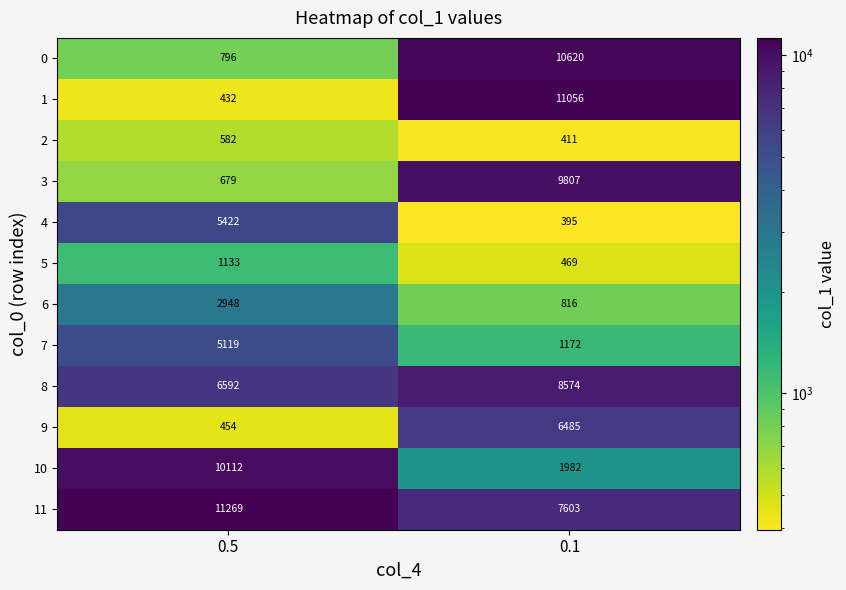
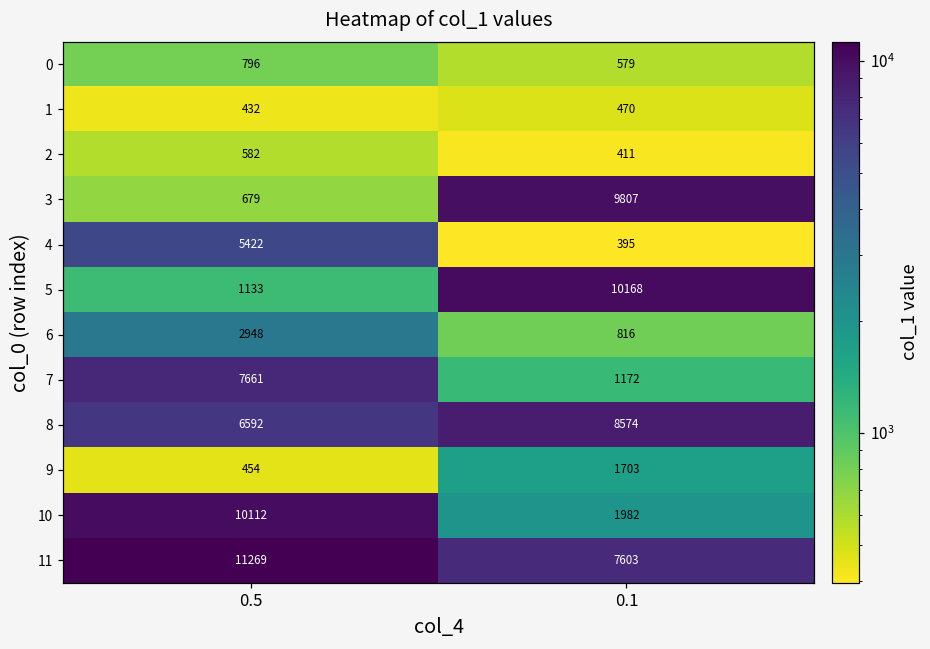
0, 0.1: 10620 -> 579
1, 0.1: 11056 -> 470
5, 0.1: 469 -> 10168
7, 0.5: 5119 -> 7661
9, 0.1: 6485 -> 1703
